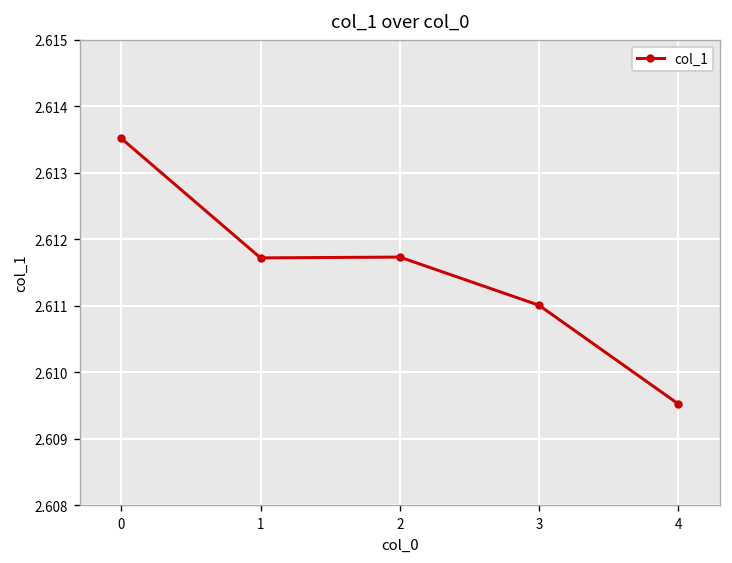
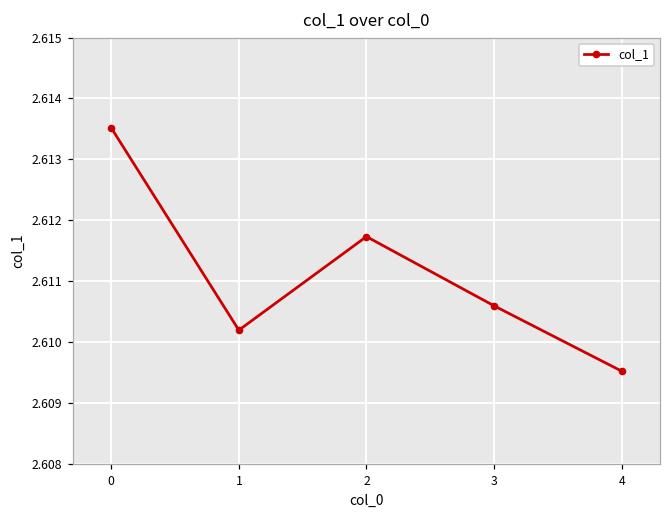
1: 2.6117 -> 2.6102
3: 2.6110 -> 2.6106
